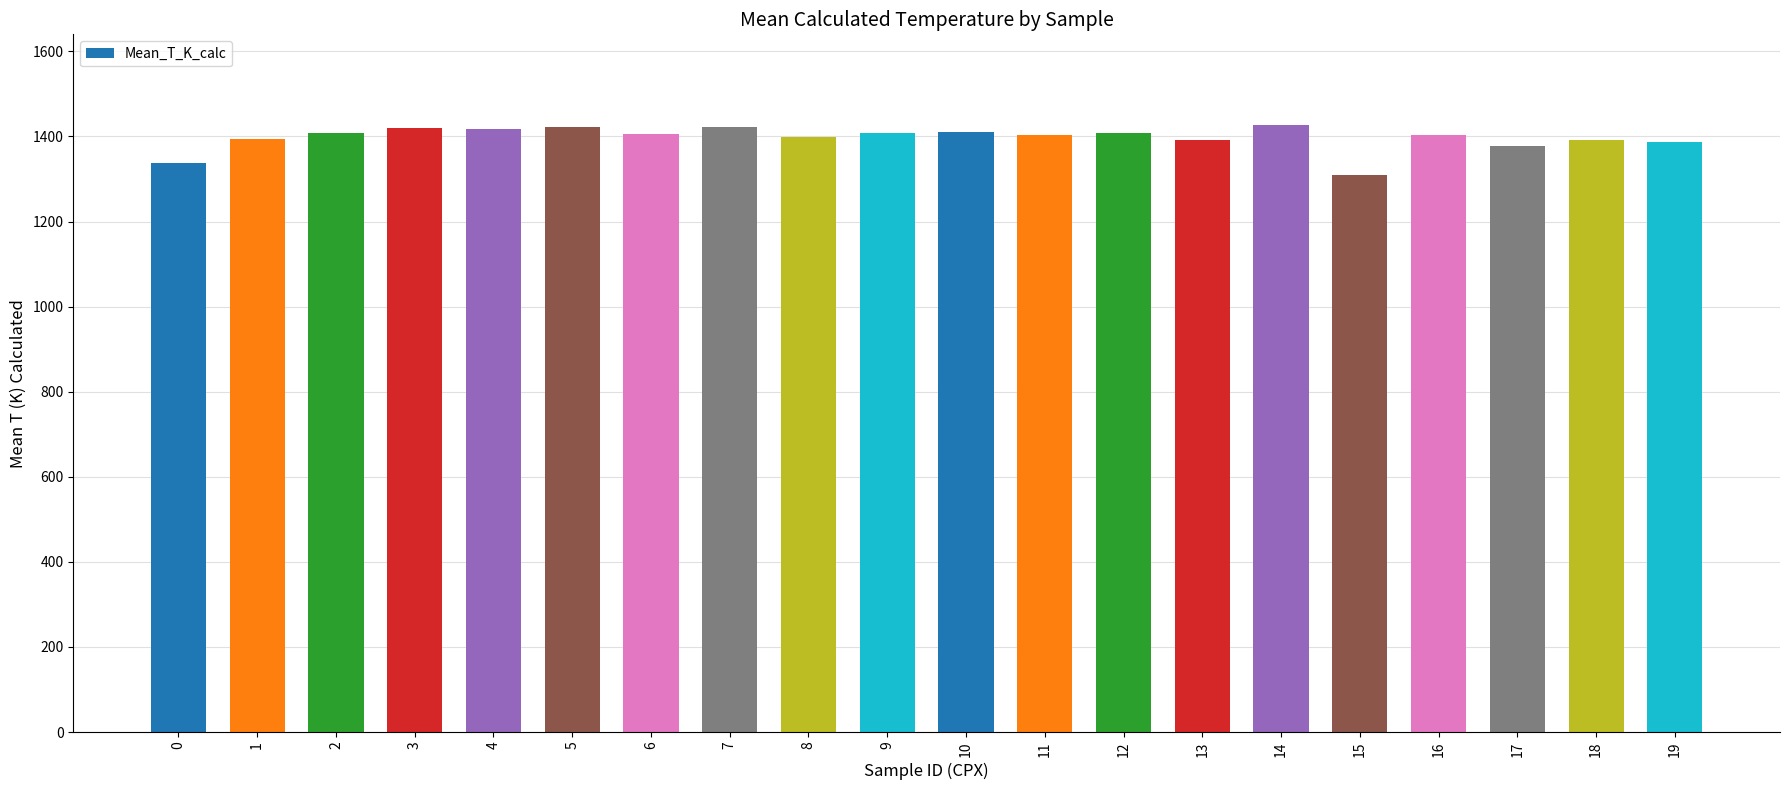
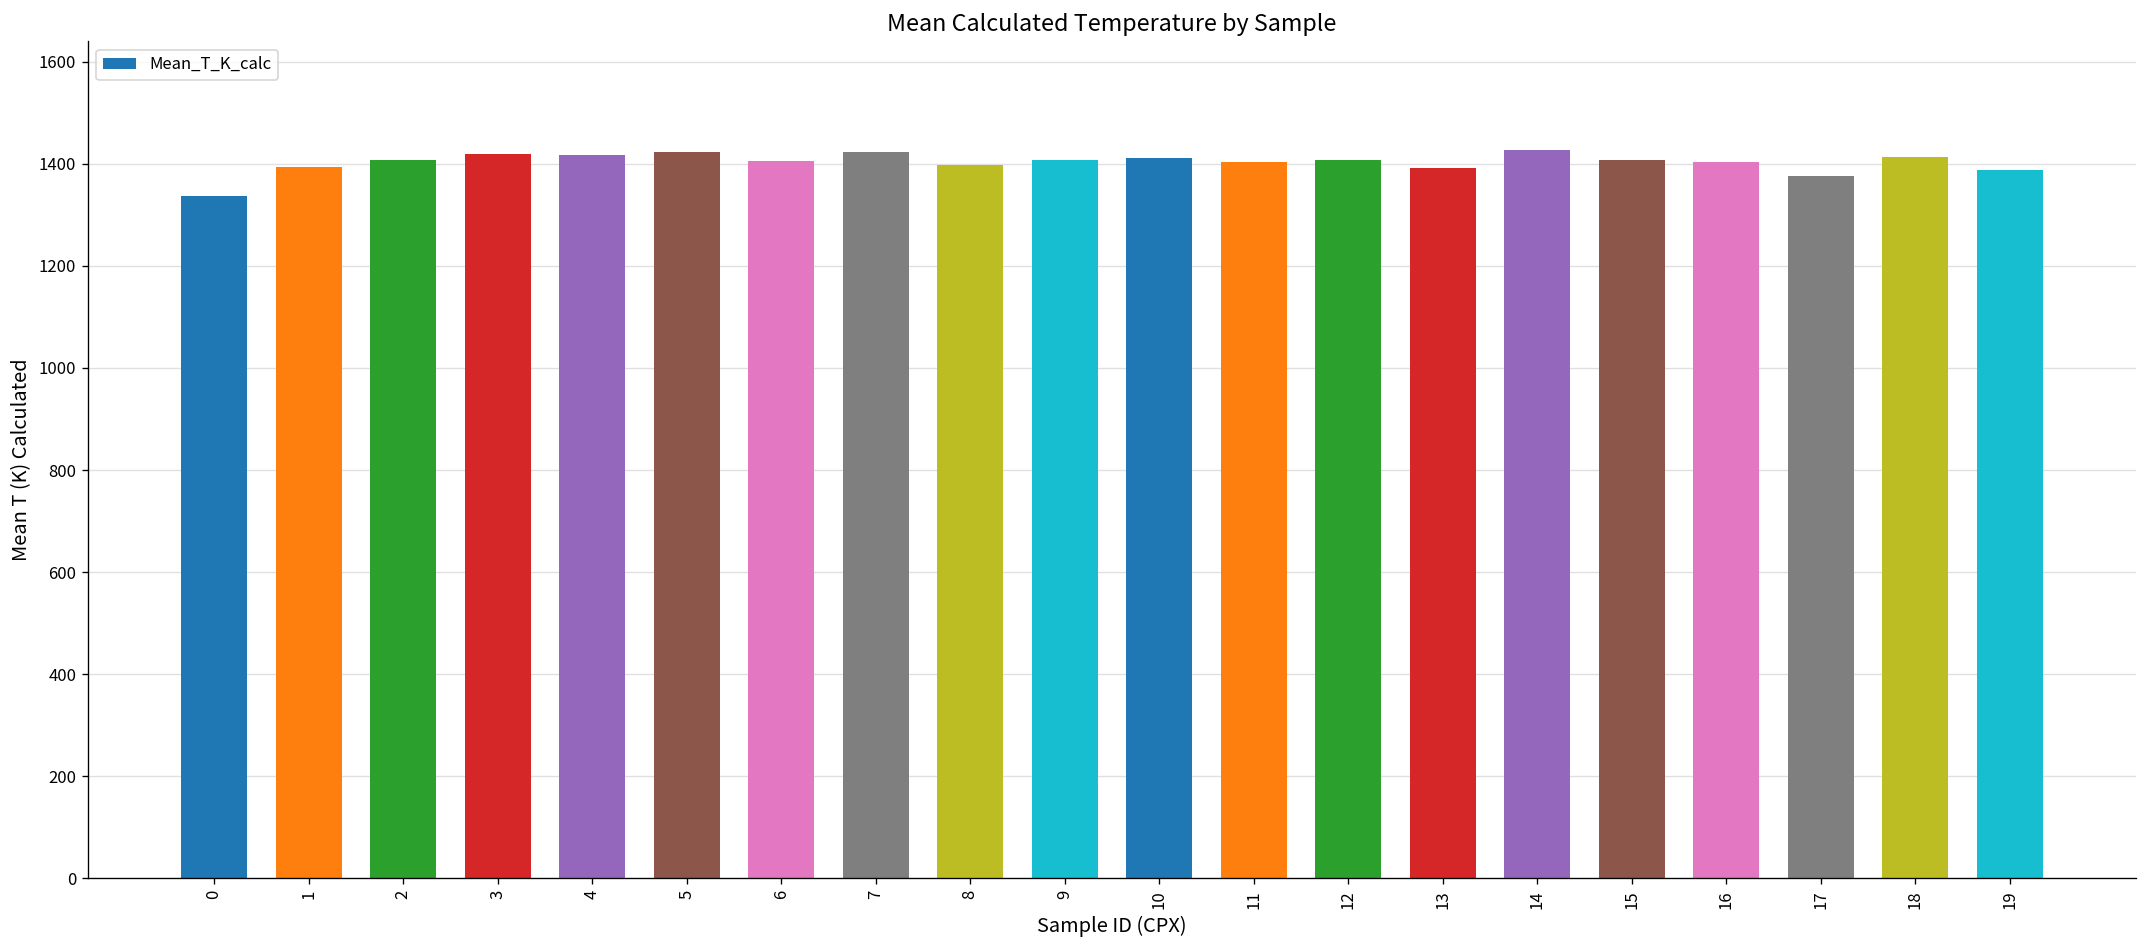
15: 1310 -> 1410
18: 1390 -> 1410
